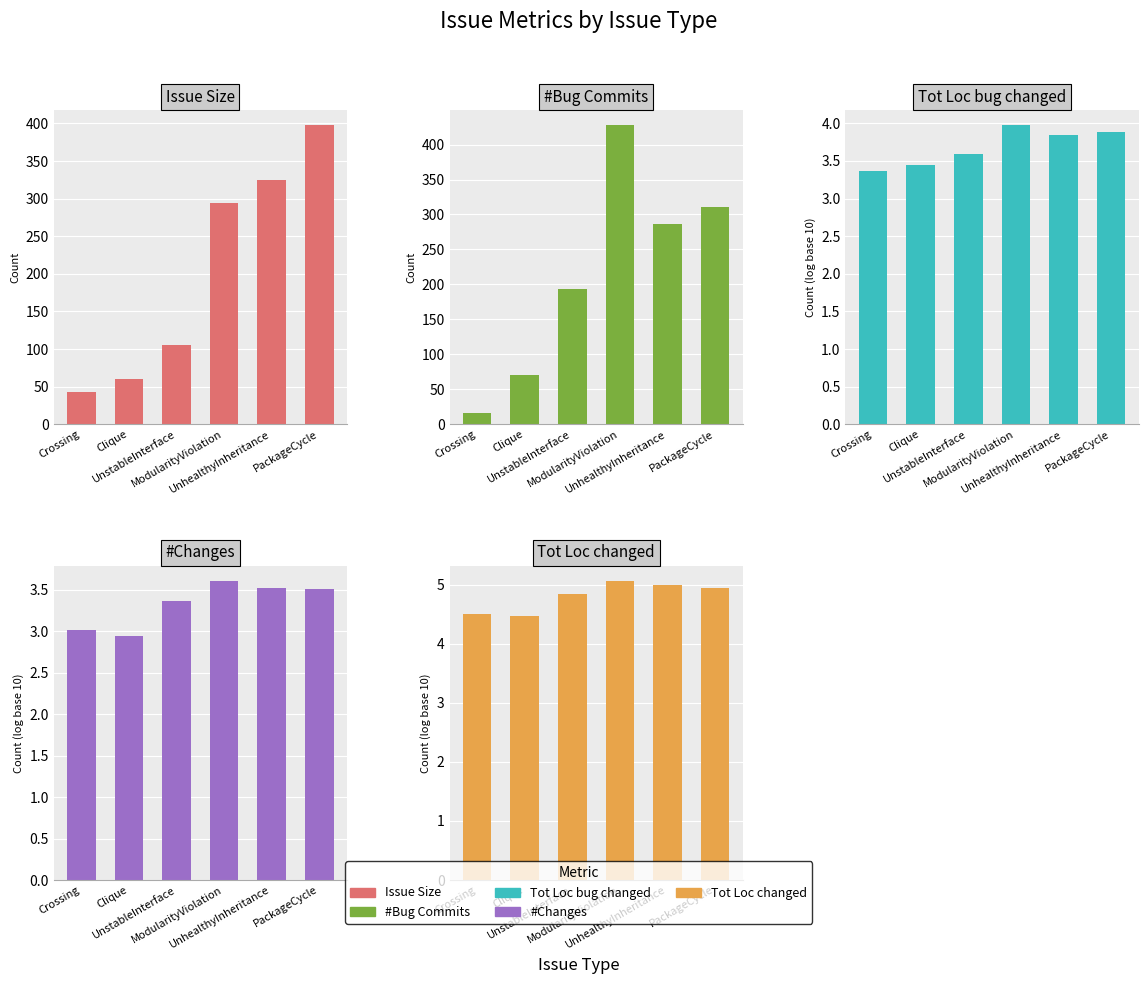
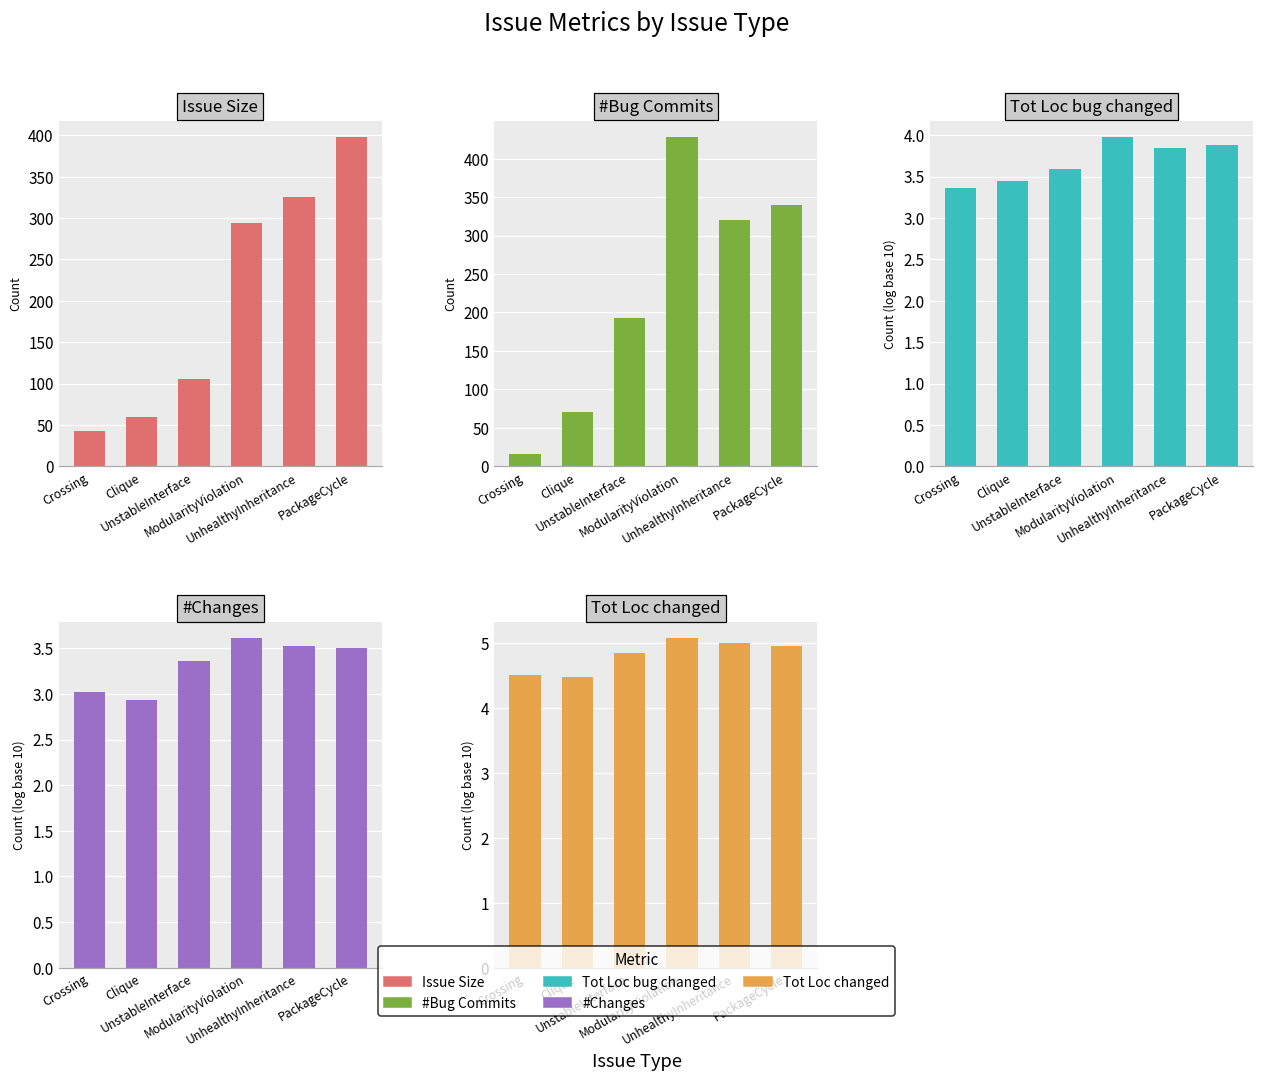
#Bug Commits, UnhealthyInheritance: 290 -> 320
#Bug Commits, PackageCycle: 310 -> 340
